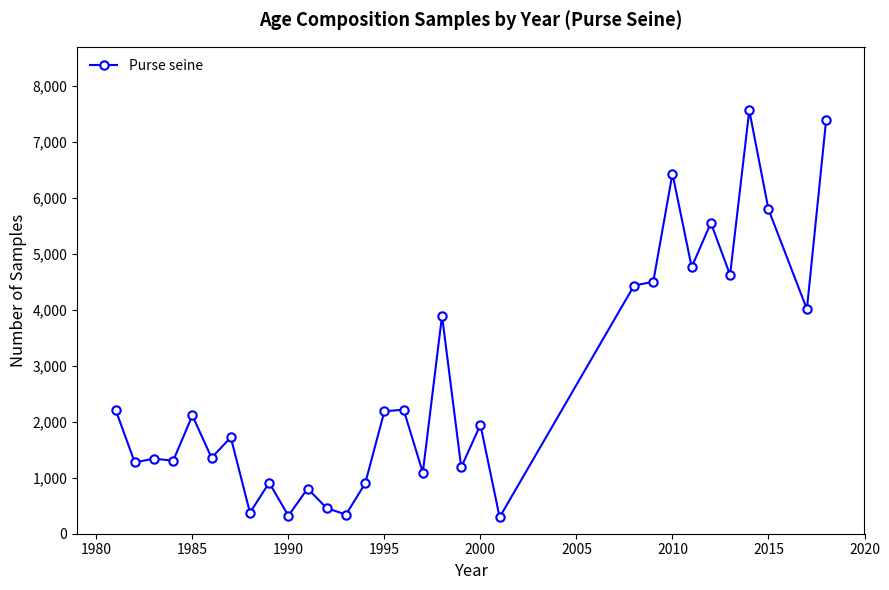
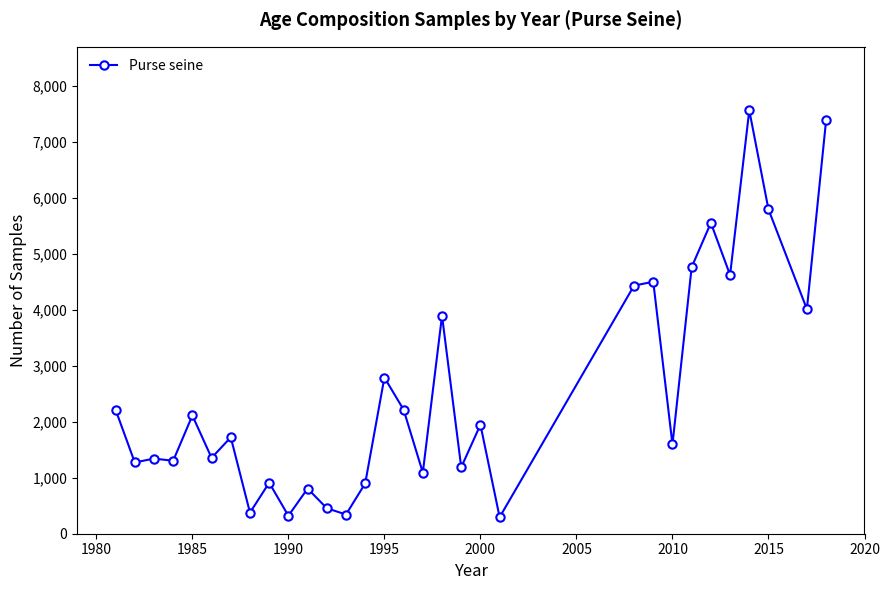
1995: 2,200 -> 2,800
2010: 6,400 -> 1,600
